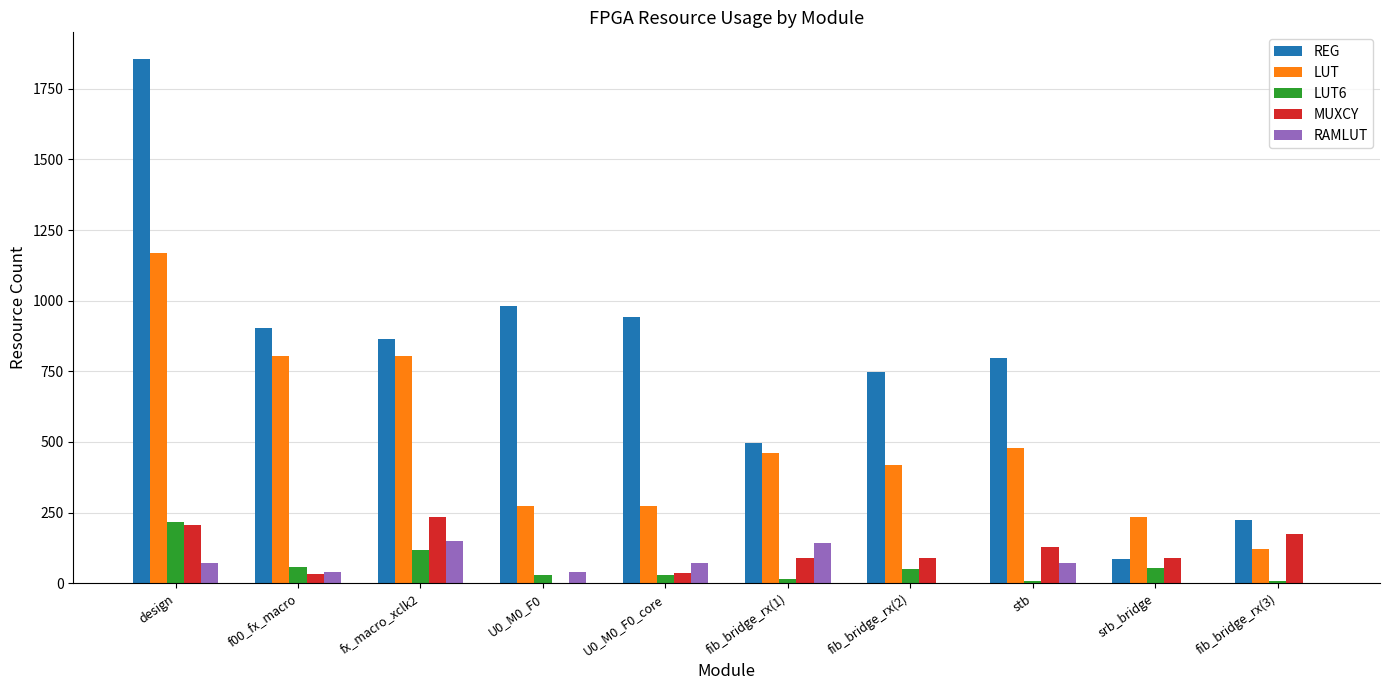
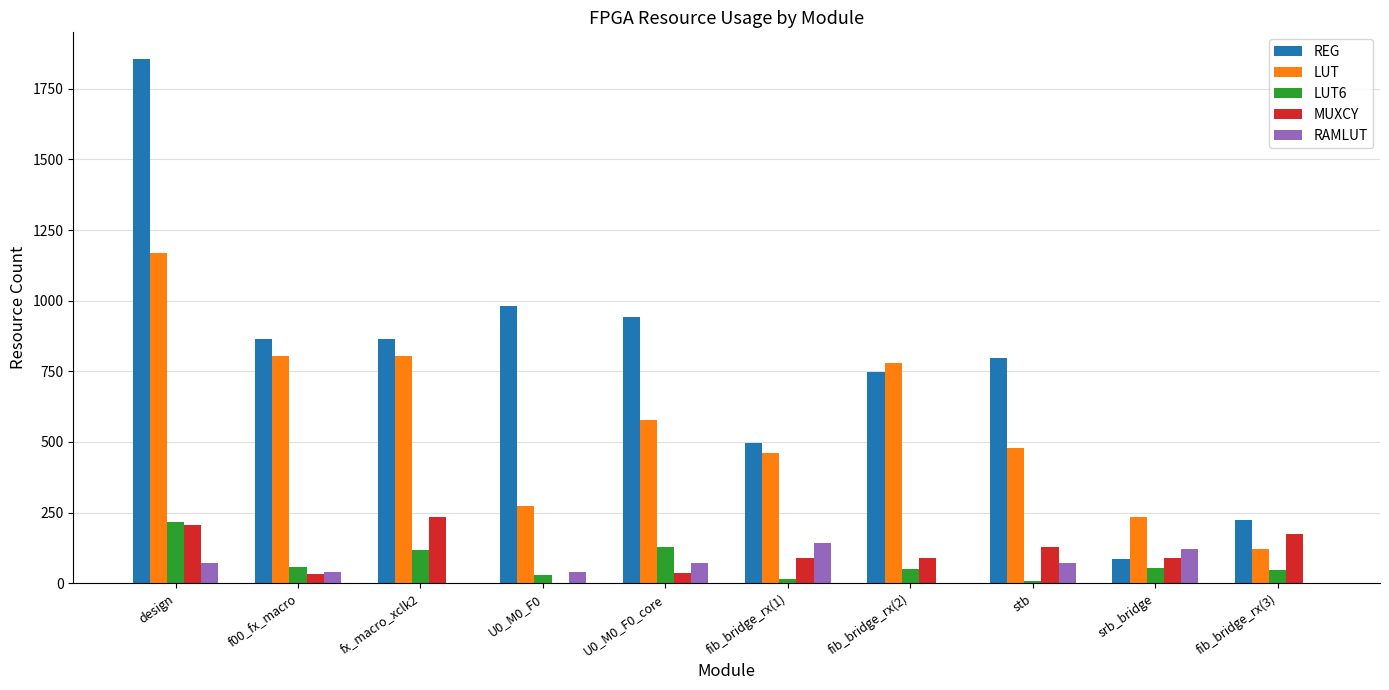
REG, f00_fx_macro: 900 -> 870
RAMLUT, fx_macro_xclk2: 150 -> 0
LUT, U0_M0_F0_core: 280 -> 580
LUT6, U0_M0_F0_core: 30 -> 130
LUT, fib_bridge_rx(2): 420 -> 780
RAMLUT, srb_bridge: 0 -> 120
LUT6, fib_bridge_rx(3): 10 -> 50
